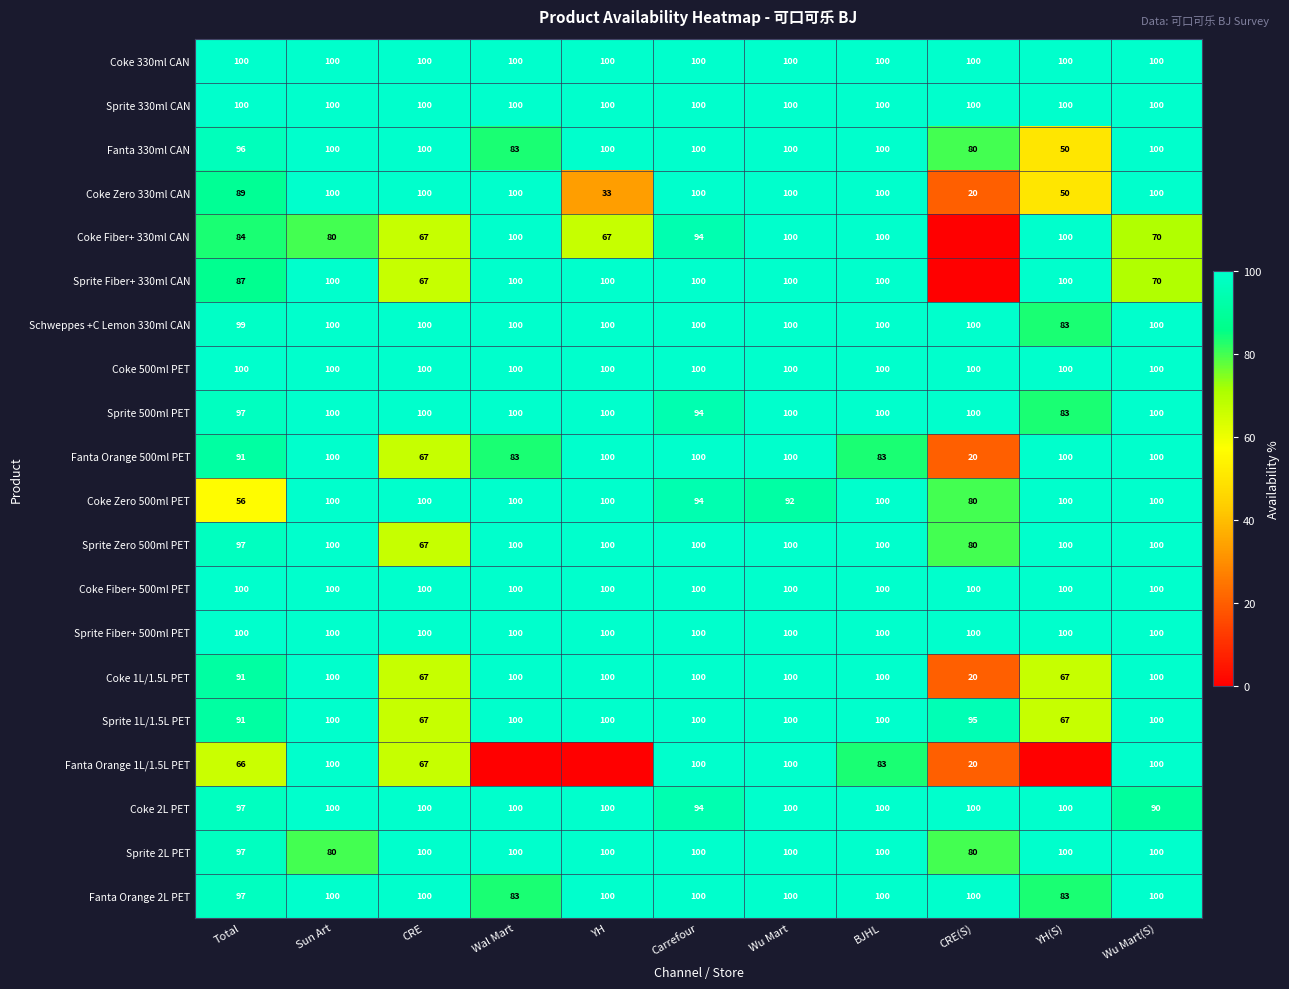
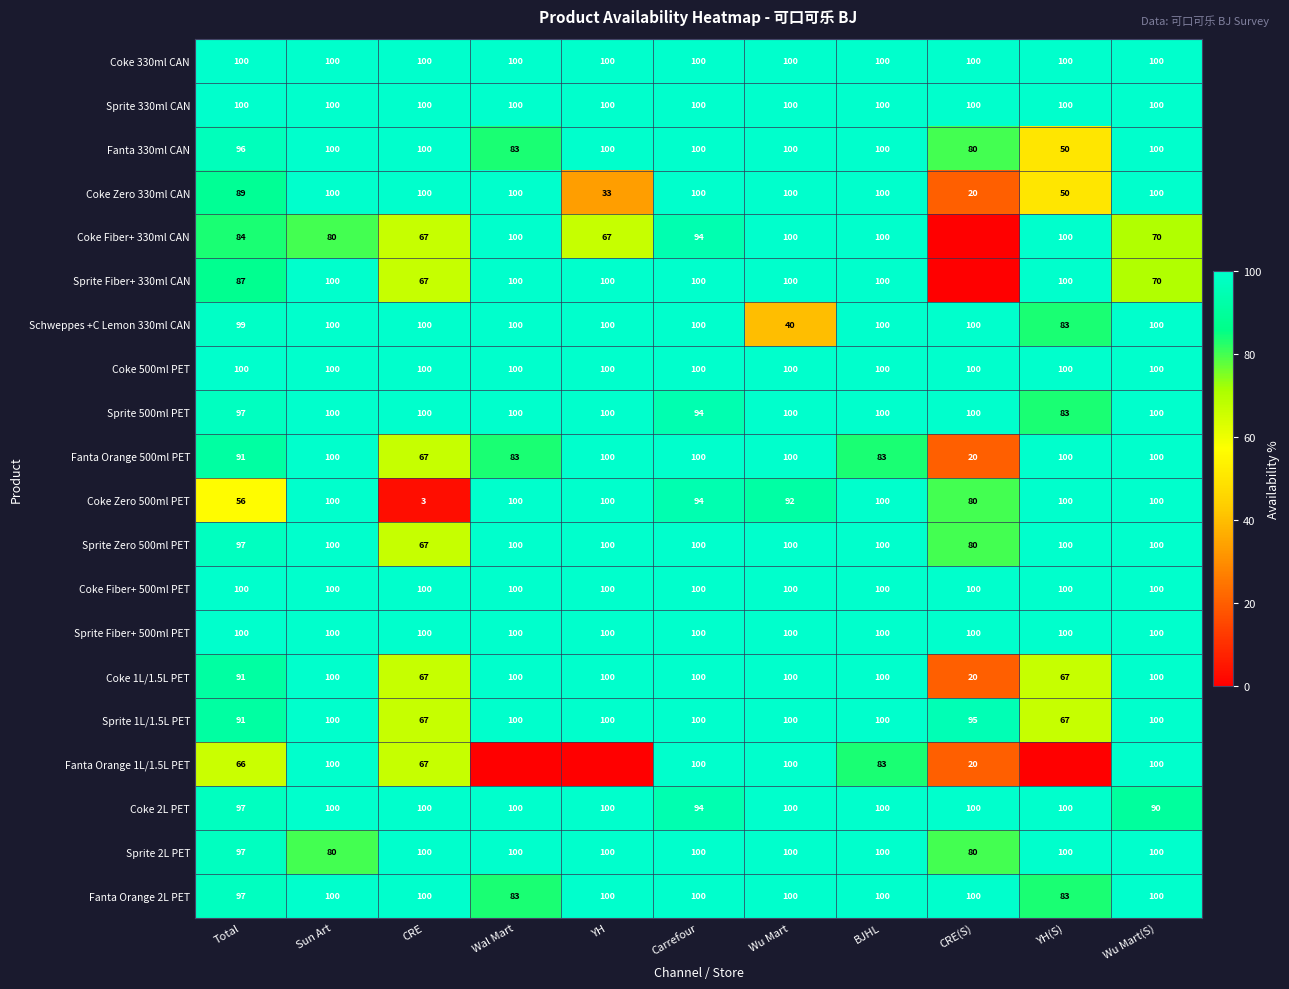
Schweppes +C Lemon 330ml CAN, Wu Mart: 100 -> 40
Coke Zero 500ml PET, CRE: 100 -> 3
